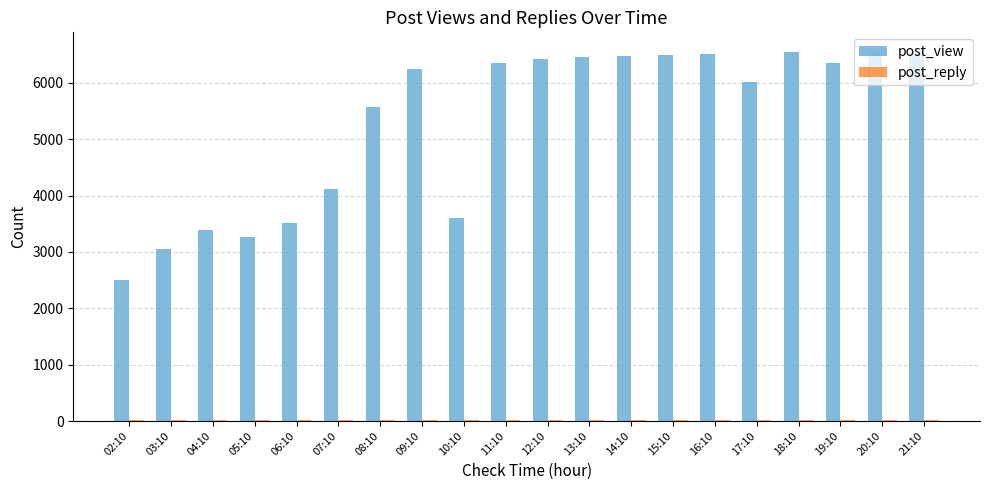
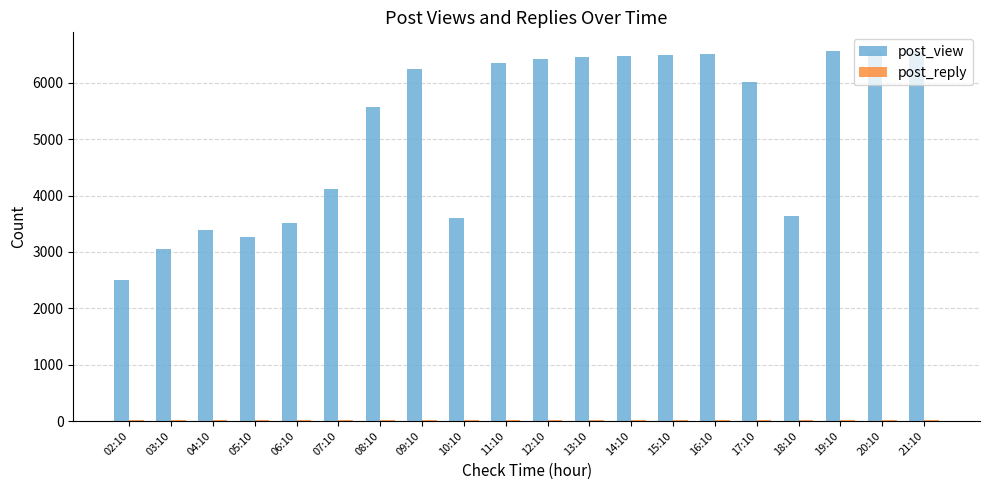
post_view, 18:10: 6600 -> 3600
post_view, 19:10: 6400 -> 6600
